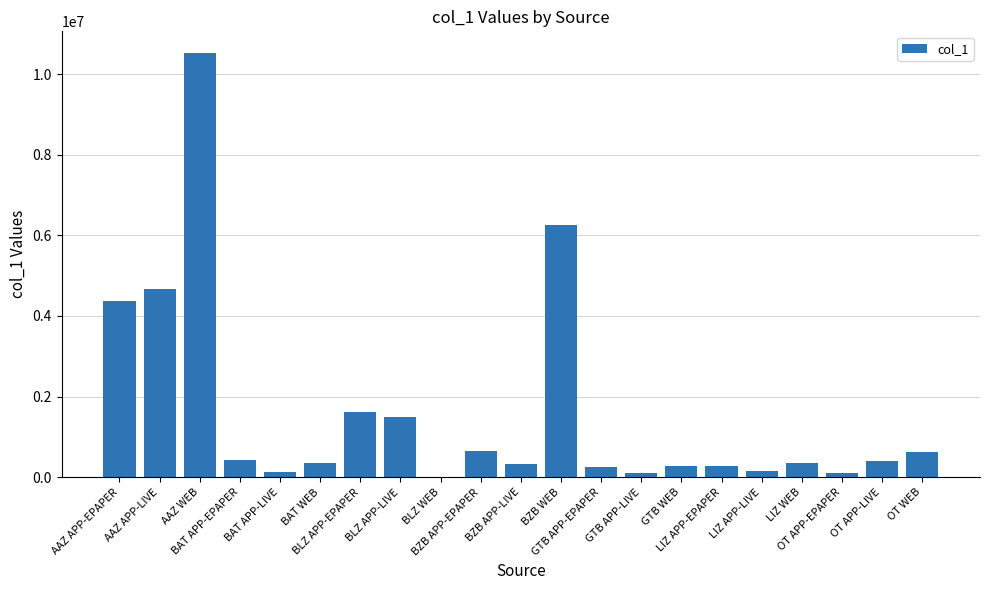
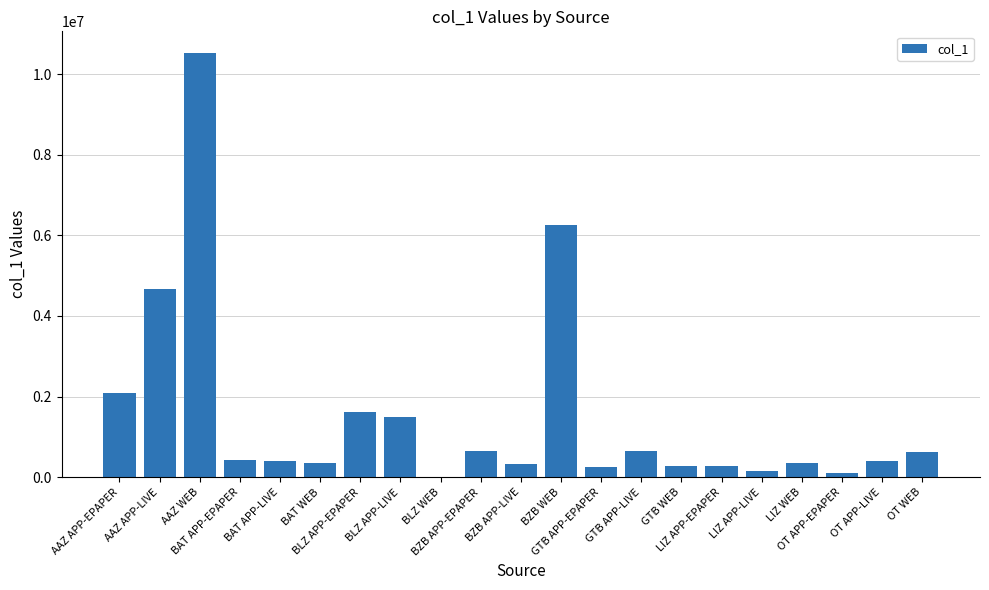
AAZ APP-EPAPER: 4400000 -> 2100000
BAT APP-LIVE: 100000 -> 400000
GTB APP-LIVE: 100000 -> 600000
